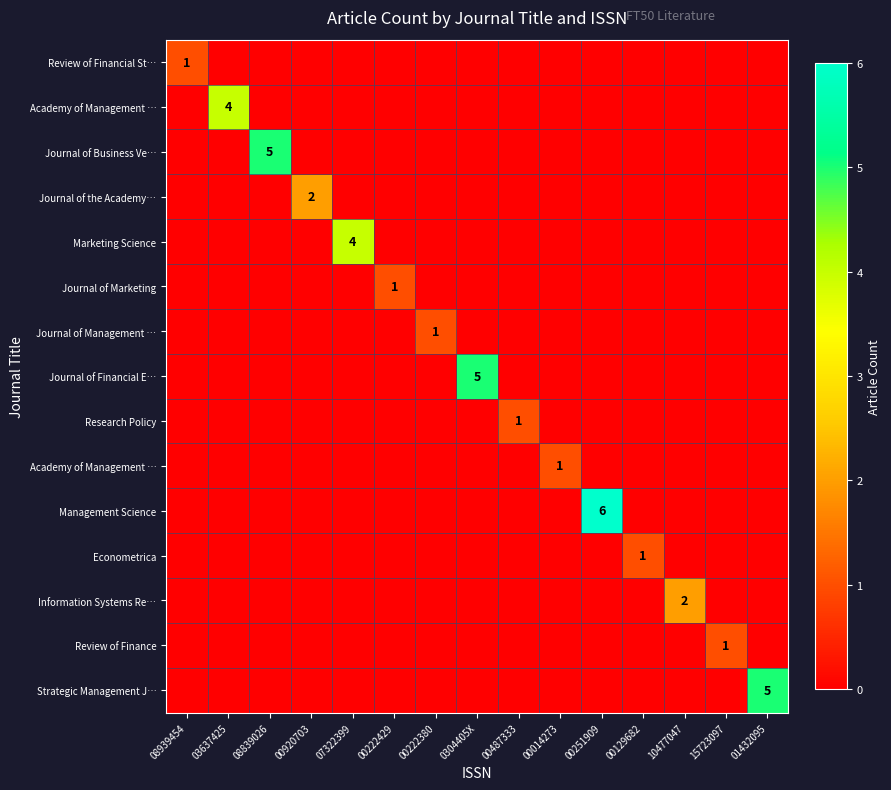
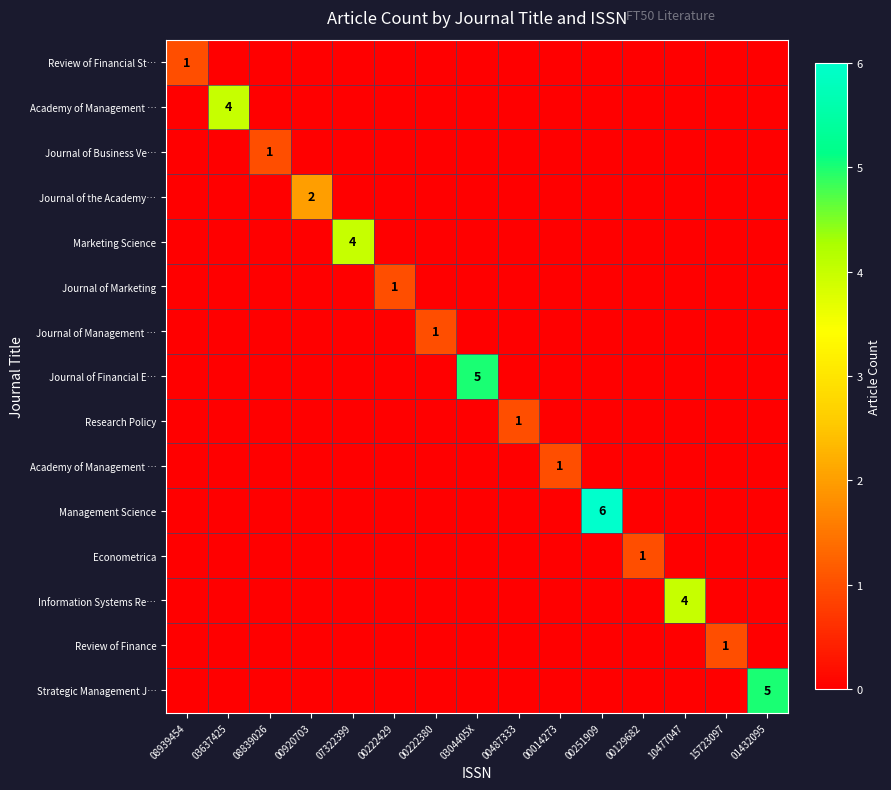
Journal of Business Ve…, 08839026: 5 -> 1
Information Systems Re…, 10477047: 2 -> 4
